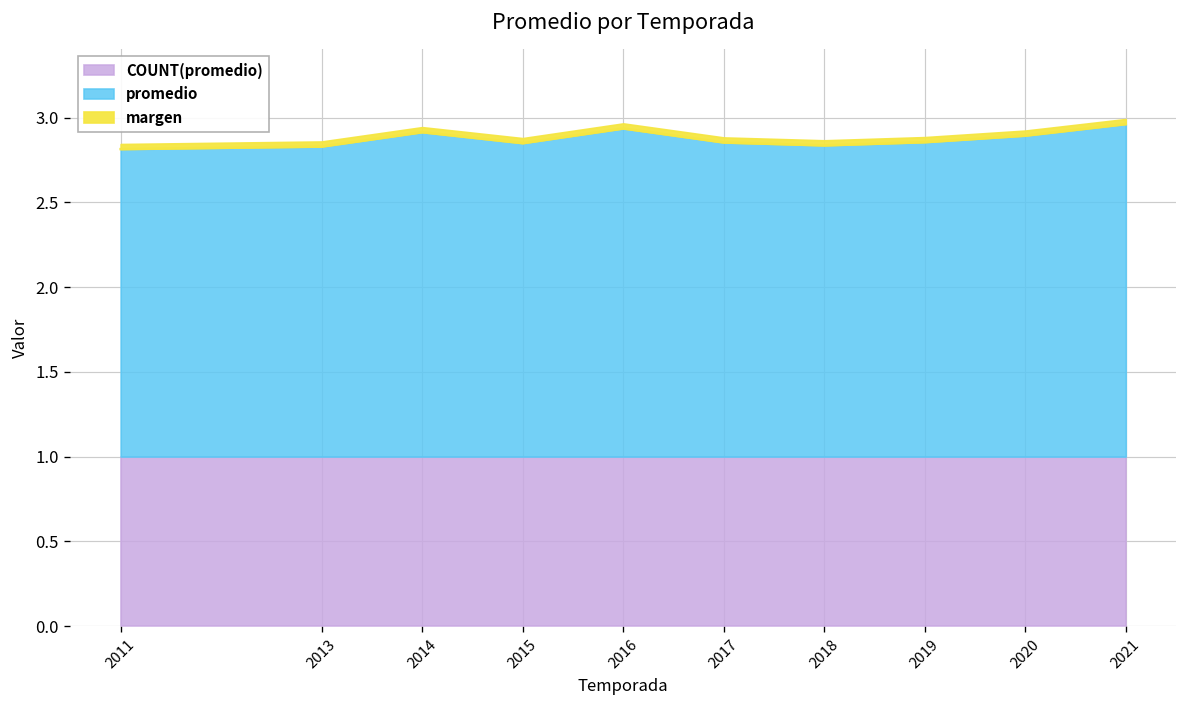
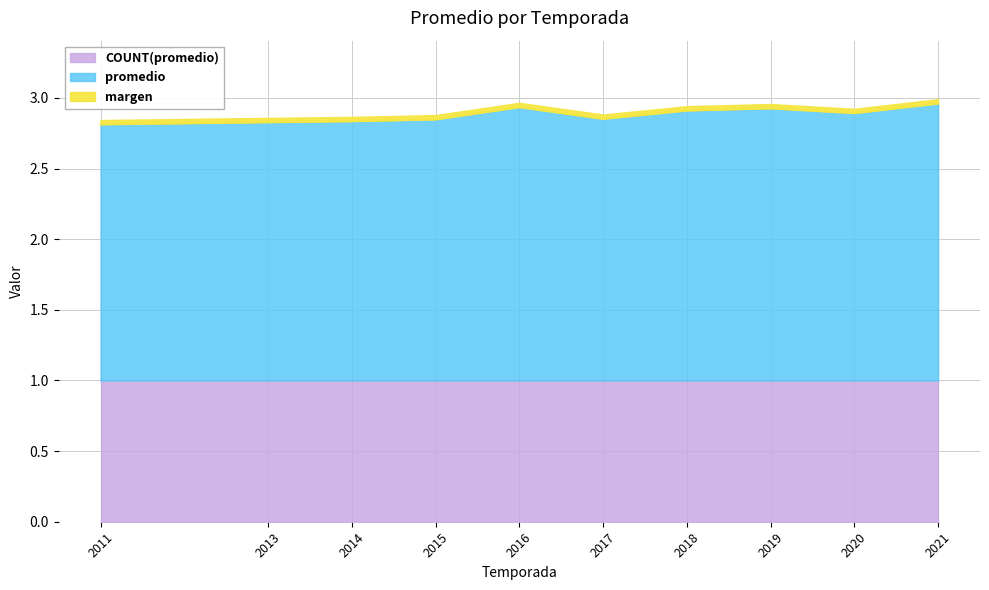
promedio, 2014: 2.91 -> 2.84
promedio, 2018: 2.84 -> 2.91
promedio, 2019: 2.85 -> 2.93
